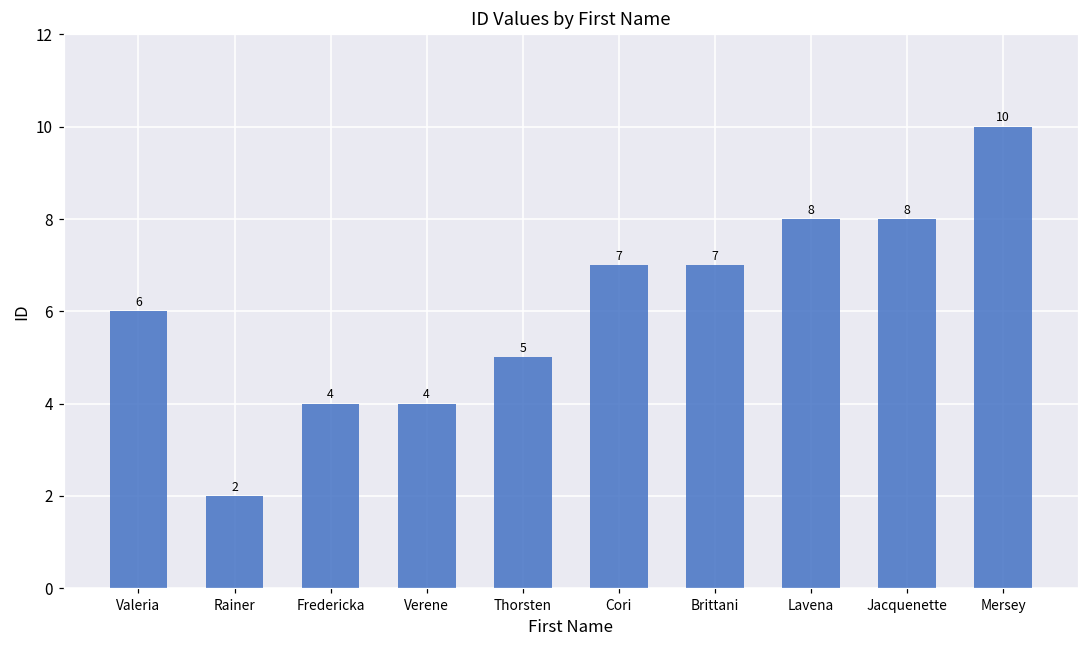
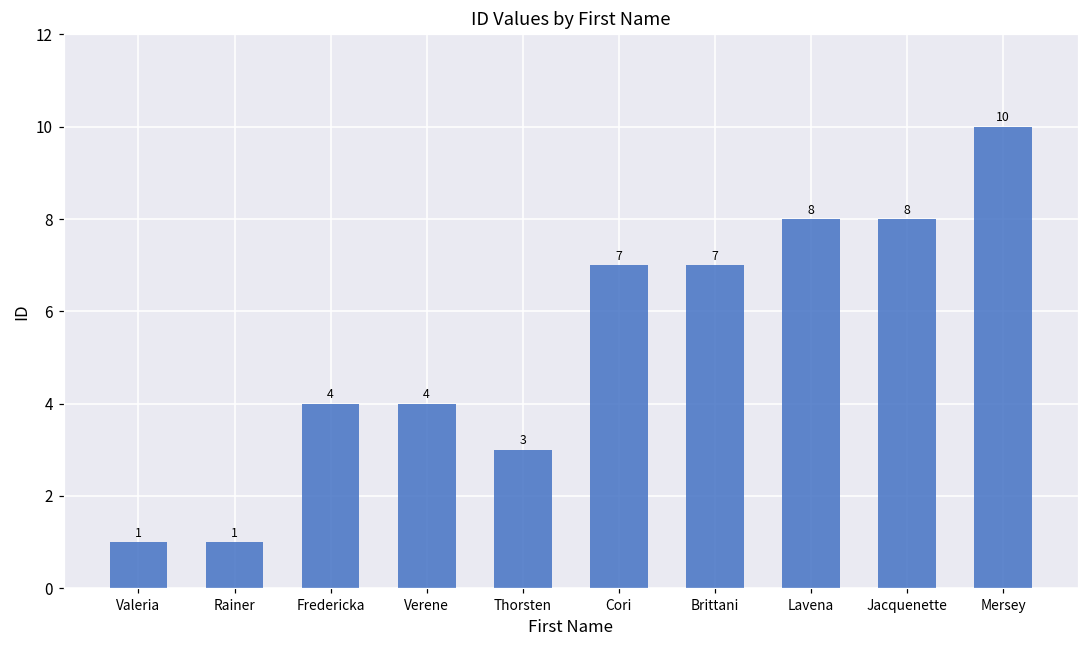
Valeria: 6 -> 1
Rainer: 2 -> 1
Thorsten: 5 -> 3
